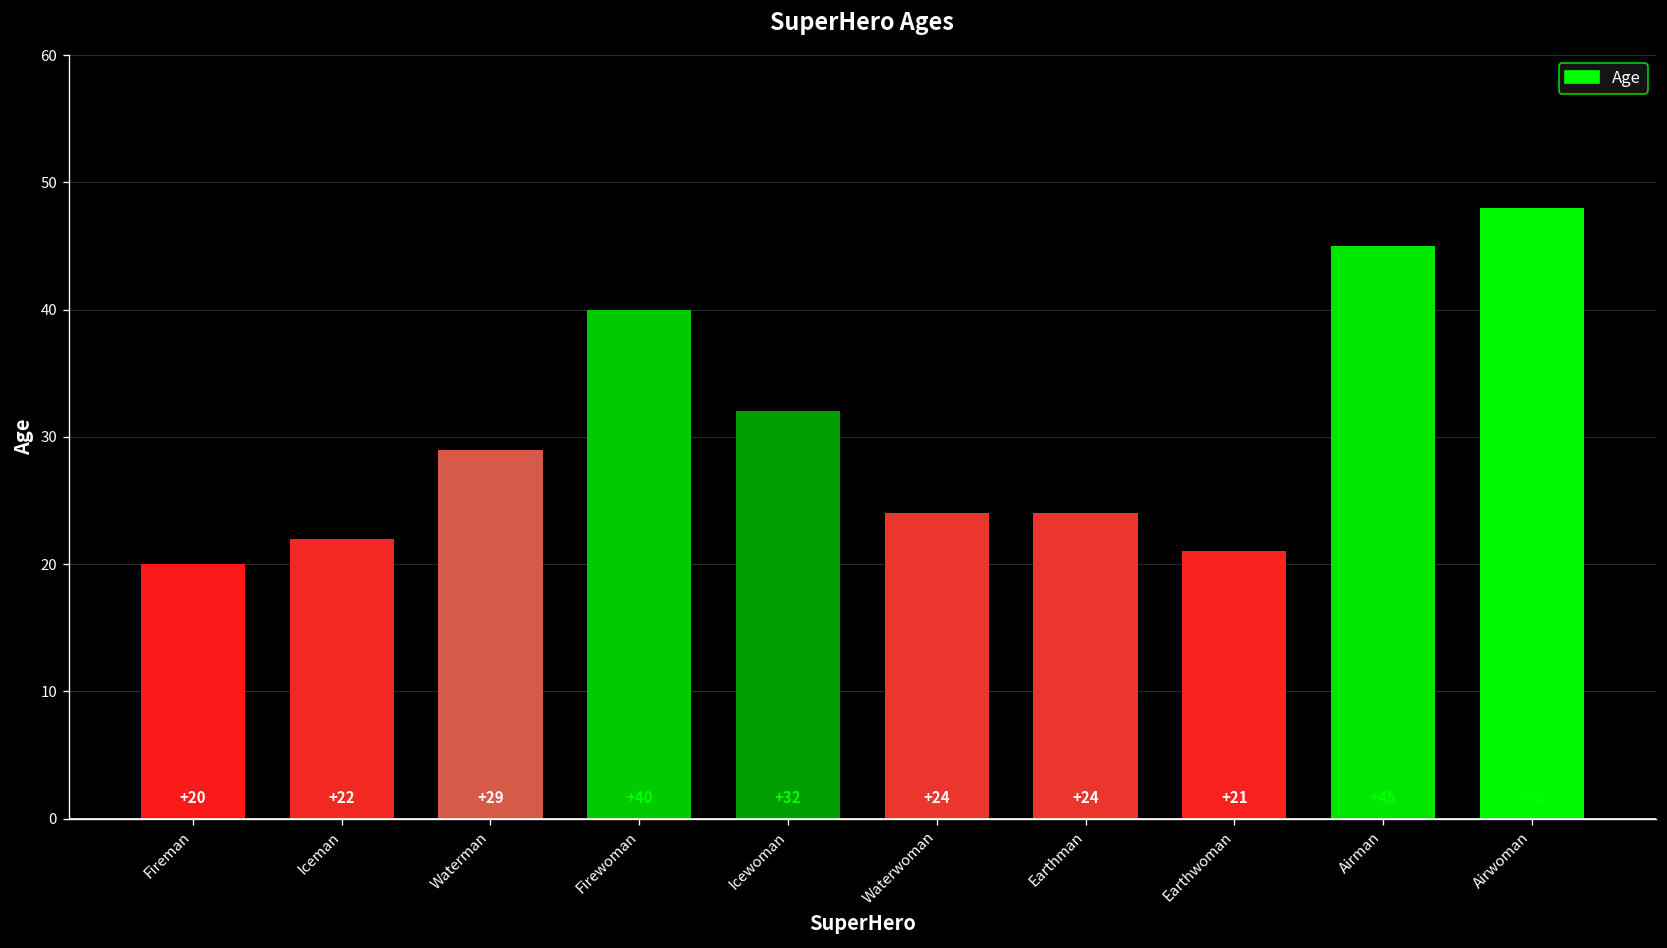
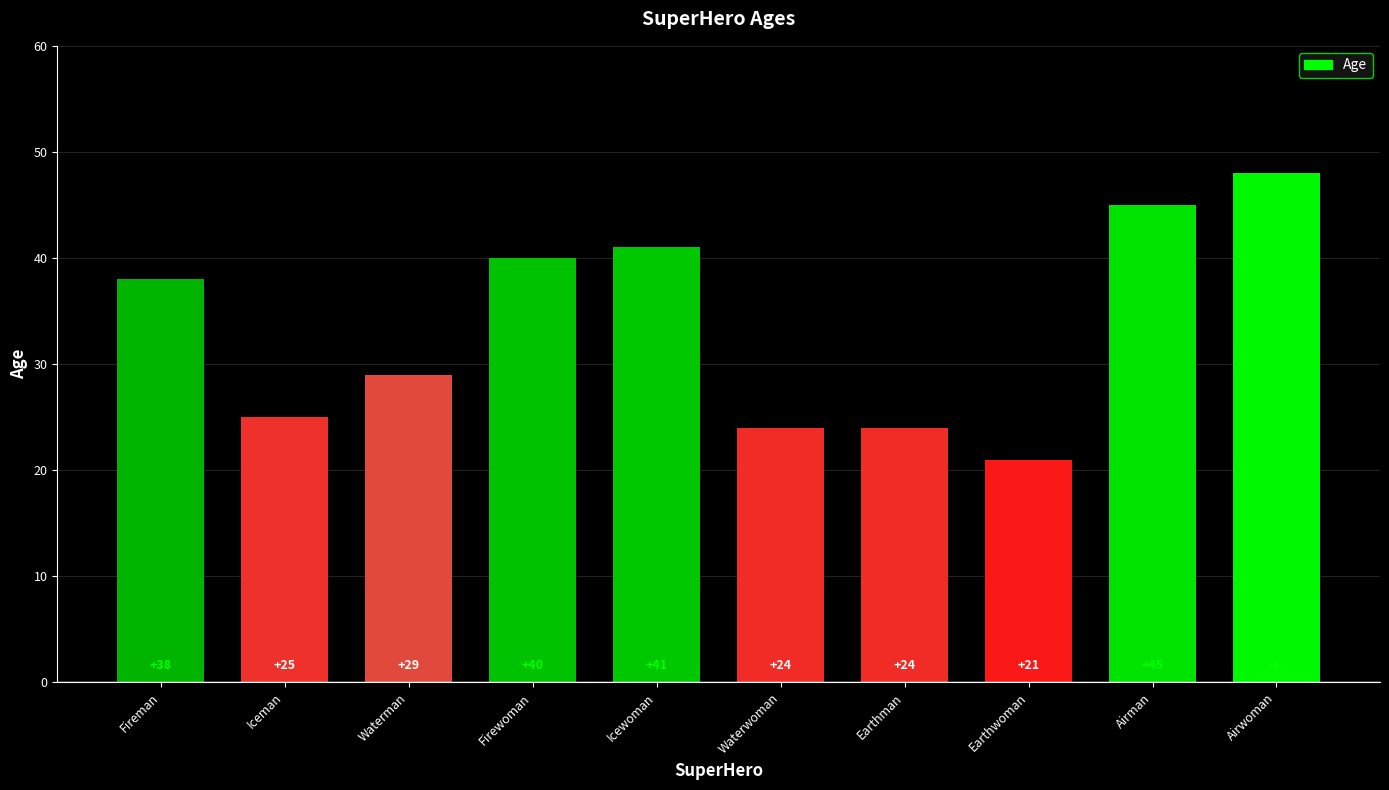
Fireman: +20 -> +38
Iceman: +22 -> +25
Icewoman: +32 -> +41
